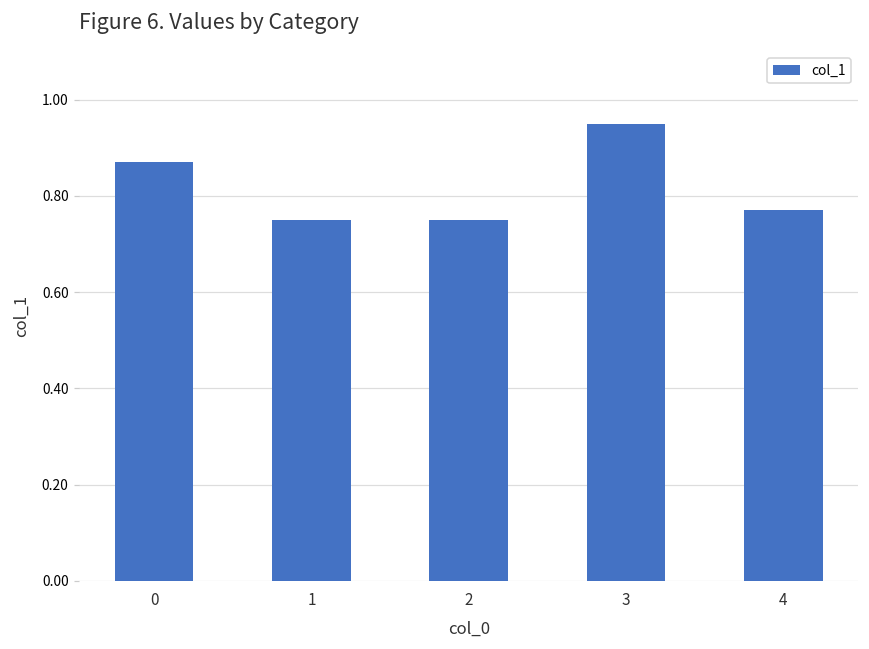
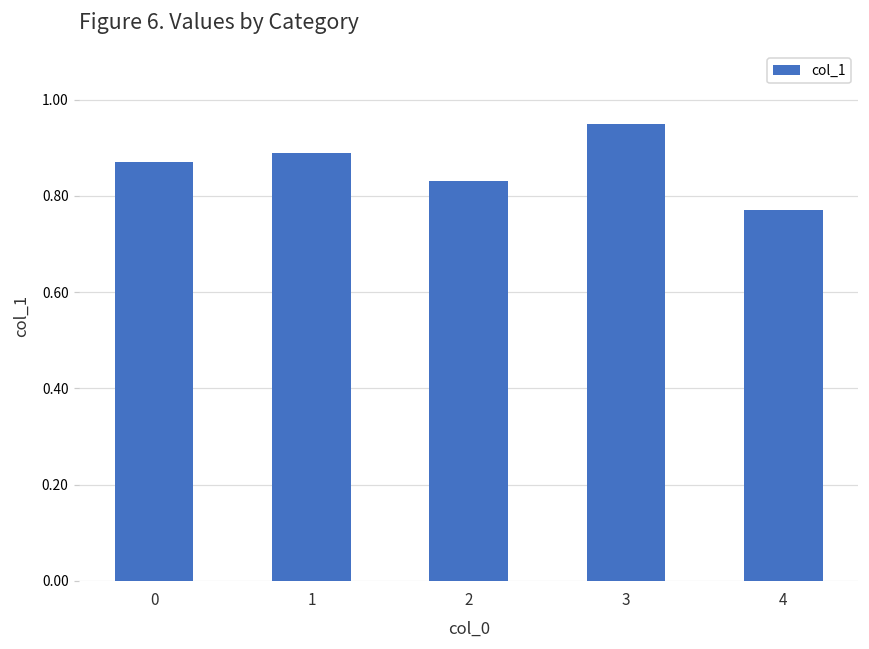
1: 0.75 -> 0.89
2: 0.75 -> 0.83
